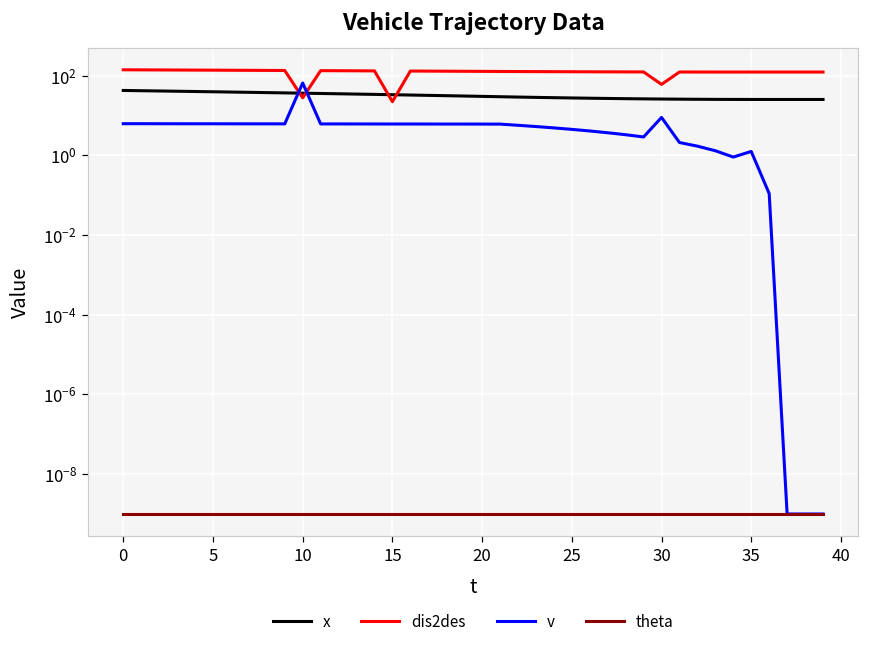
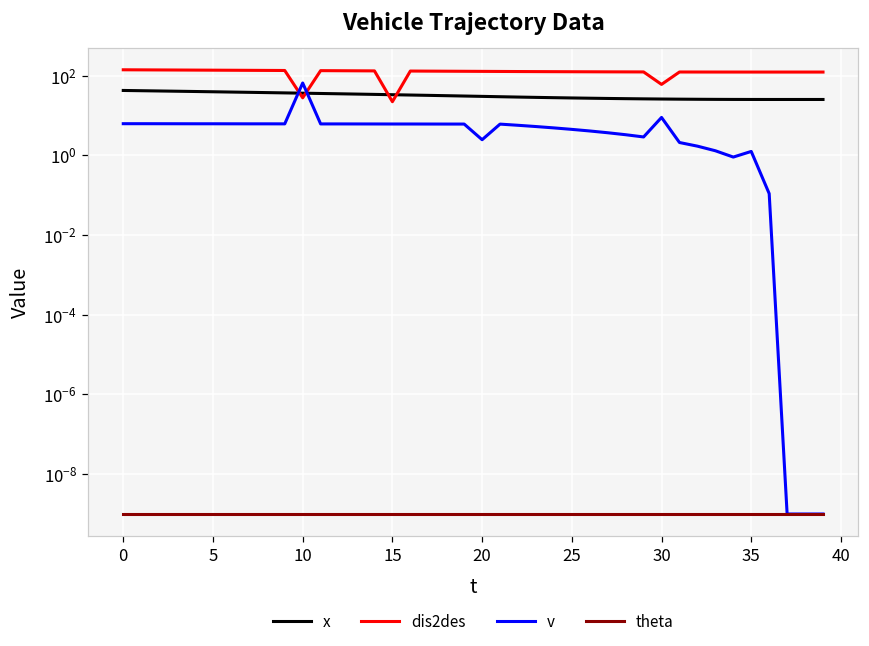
v, 20: 6 -> 2
